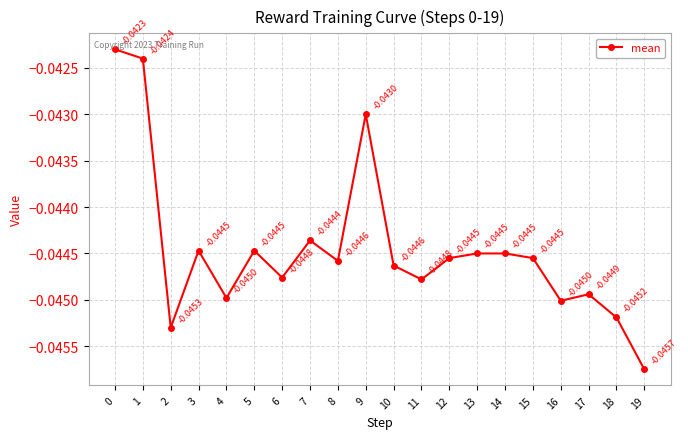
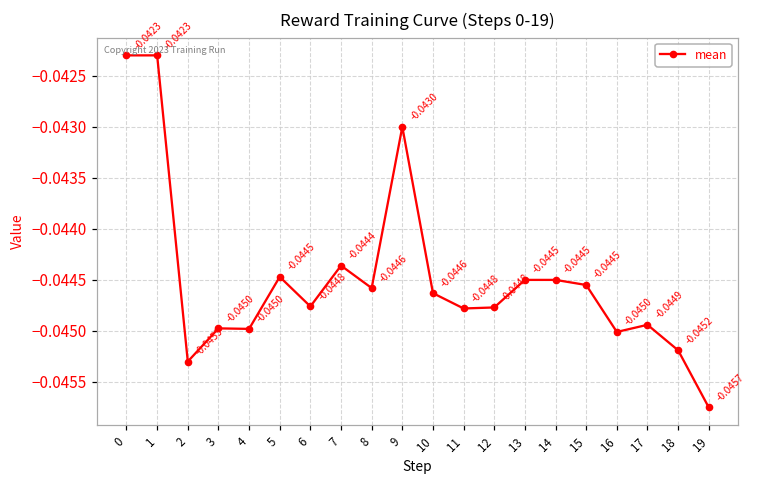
1: -0.0424 -> -0.0423
3: -0.0445 -> -0.0450
12: -0.0445 -> -0.0448
